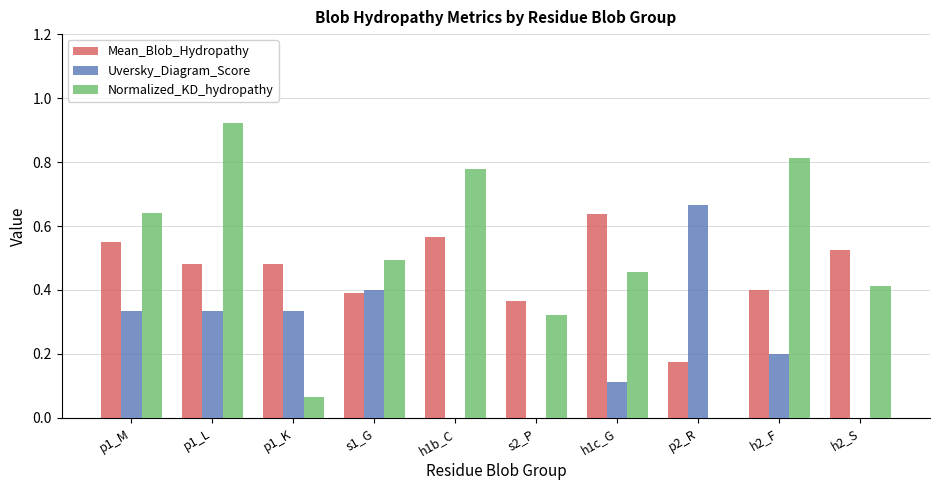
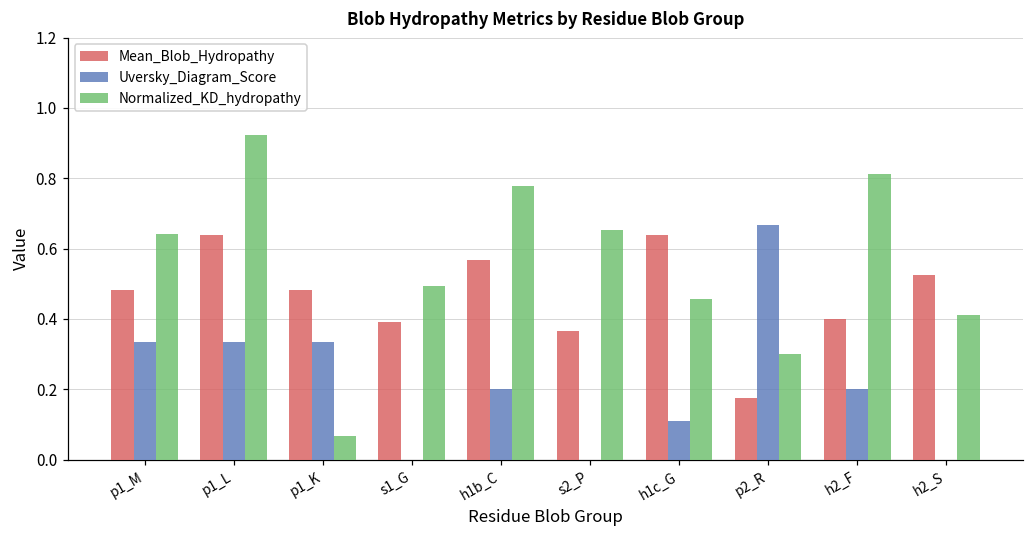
Mean_Blob_Hydropathy, p1_M: 0.55 -> 0.48
Mean_Blob_Hydropathy, p1_L: 0.48 -> 0.64
Uversky_Diagram_Score, s1_G: 0.4 -> 0.0
Uversky_Diagram_Score, h1b_C: 0.0 -> 0.2
Normalized_KD_hydropathy, s2_P: 0.32 -> 0.65
Normalized_KD_hydropathy, p2_R: 0.0 -> 0.3
